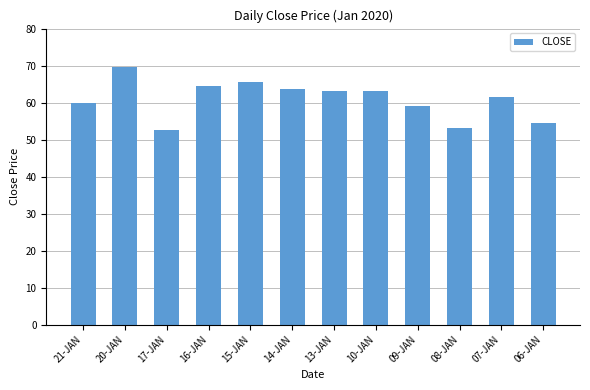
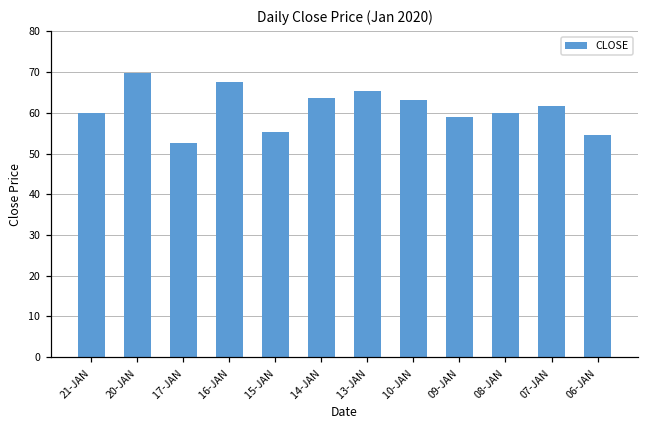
16-JAN: 64 -> 68
15-JAN: 66 -> 55
13-JAN: 63 -> 65
08-JAN: 53 -> 60
